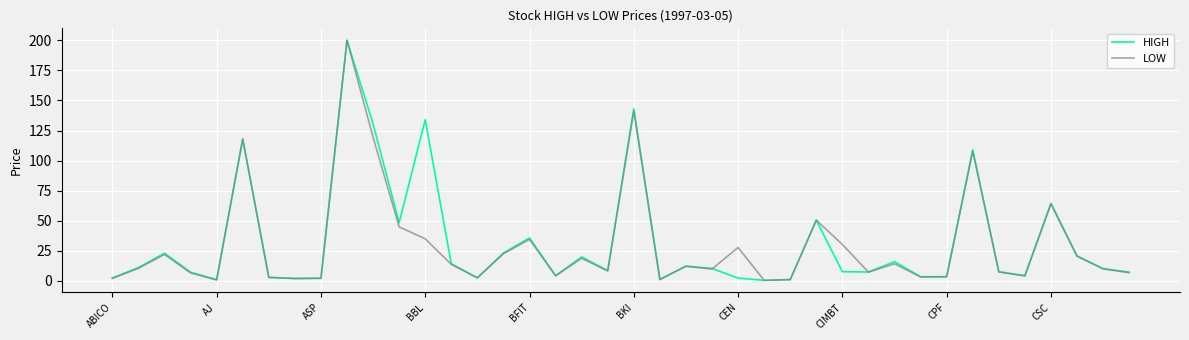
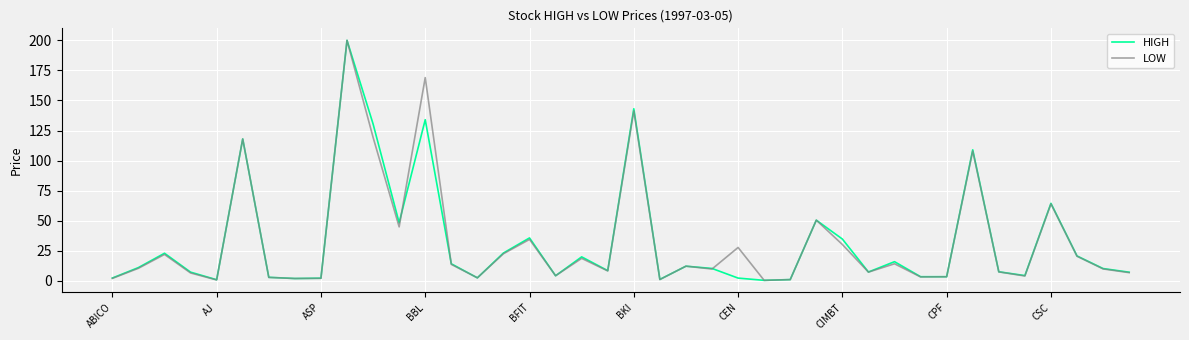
LOW, BBL: 35 -> 169
HIGH, CIMBT: 8 -> 35
